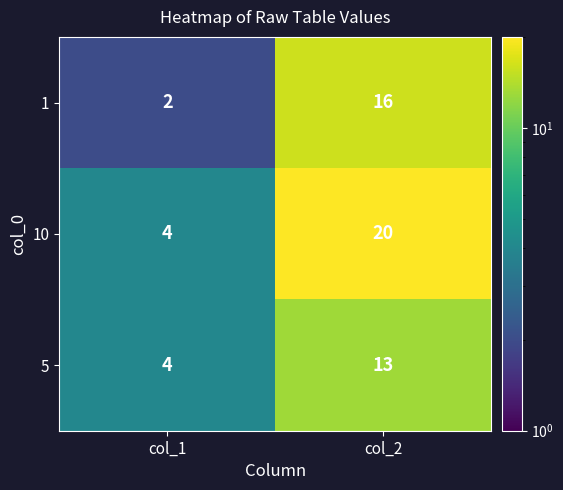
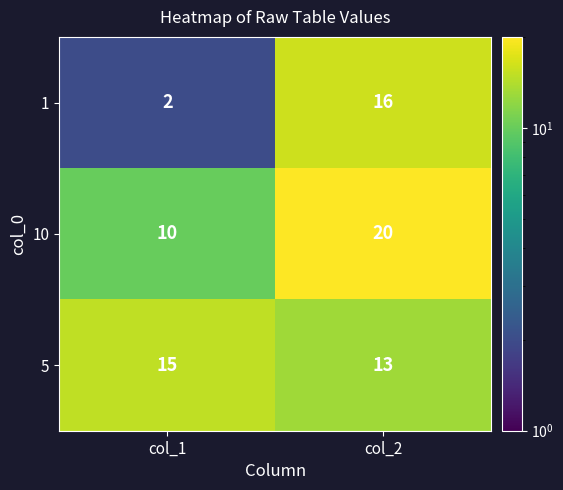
10, col_1: 4 -> 10
5, col_1: 4 -> 15
